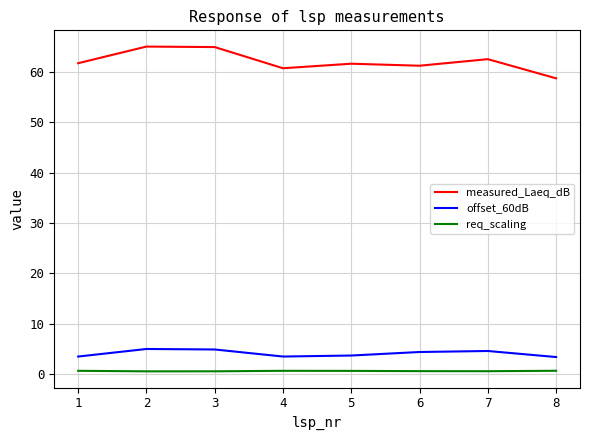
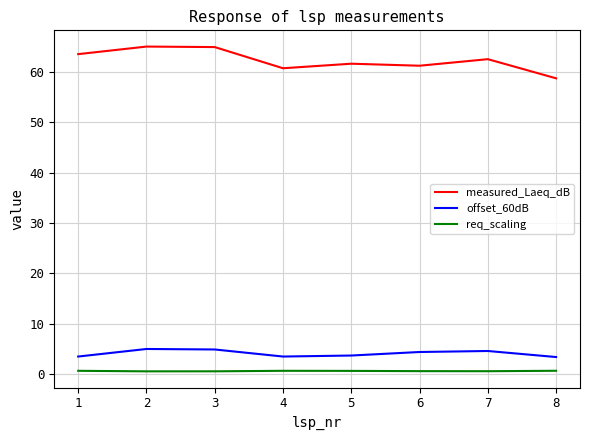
measured_Laeq_dB, 1: 62 -> 64
